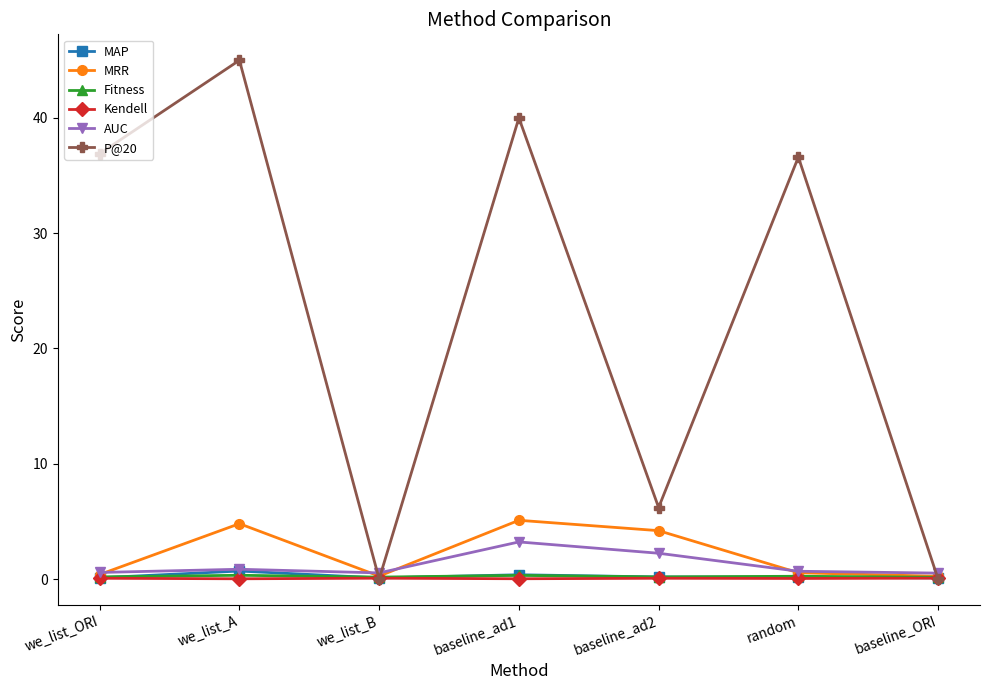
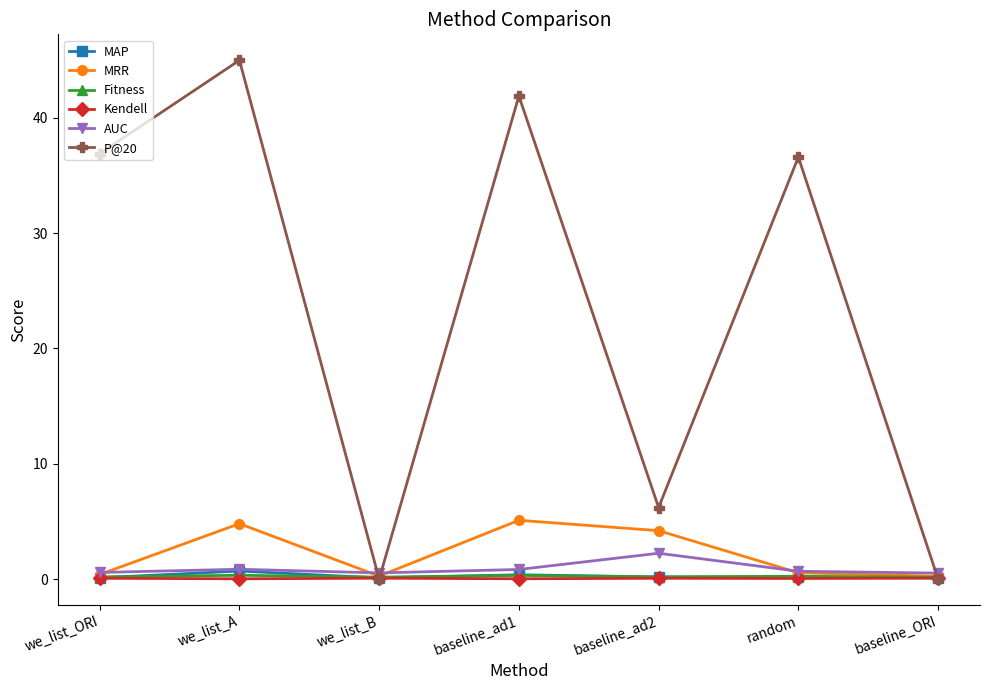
AUC, baseline_ad1: 3.2 -> 0.8
P@20, baseline_ad1: 40.0 -> 41.9
